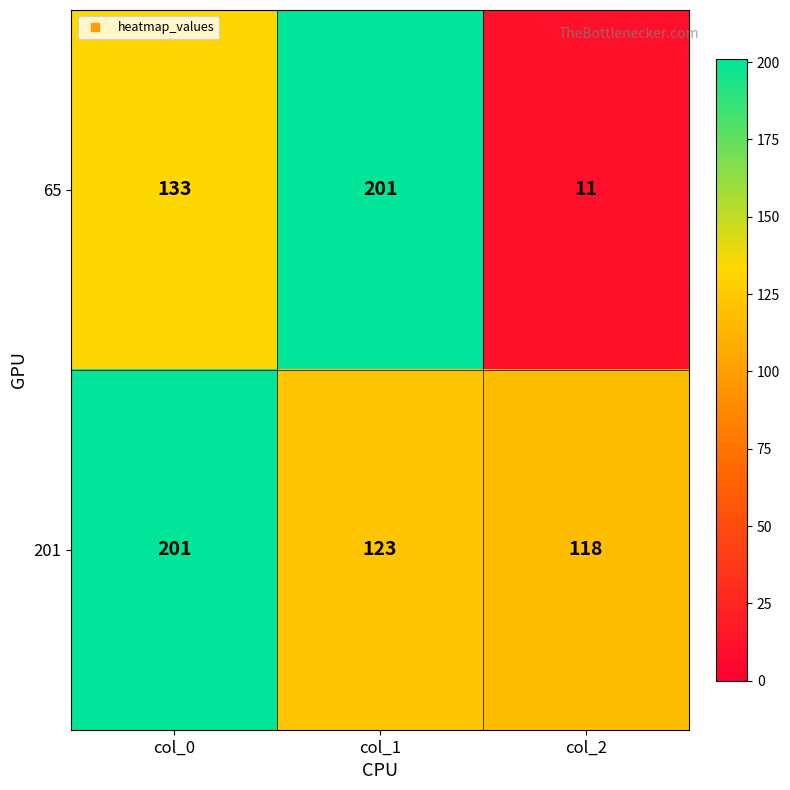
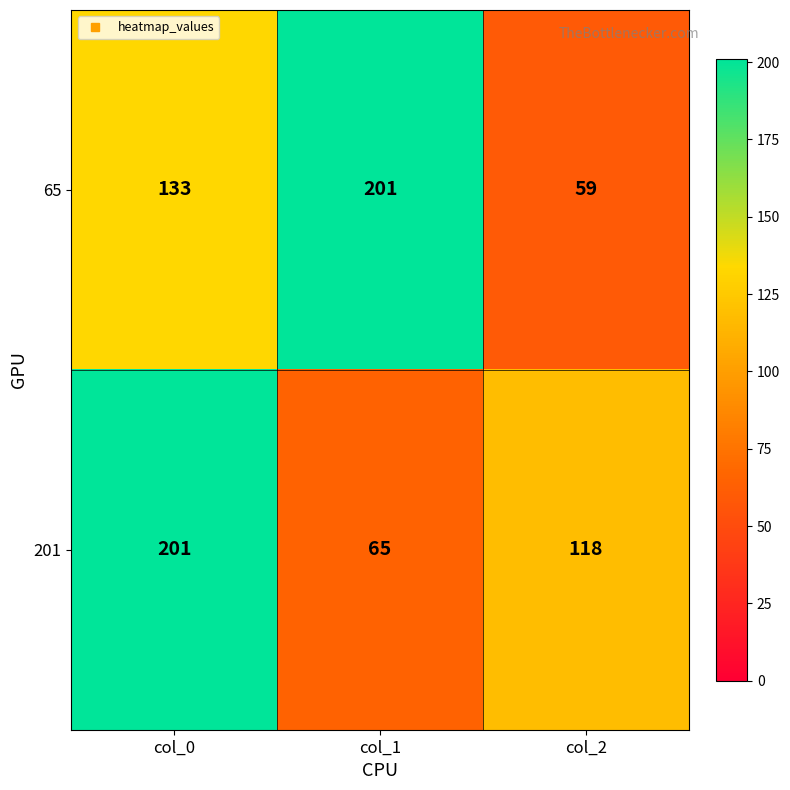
65, col_2: 11 -> 59
201, col_1: 123 -> 65
